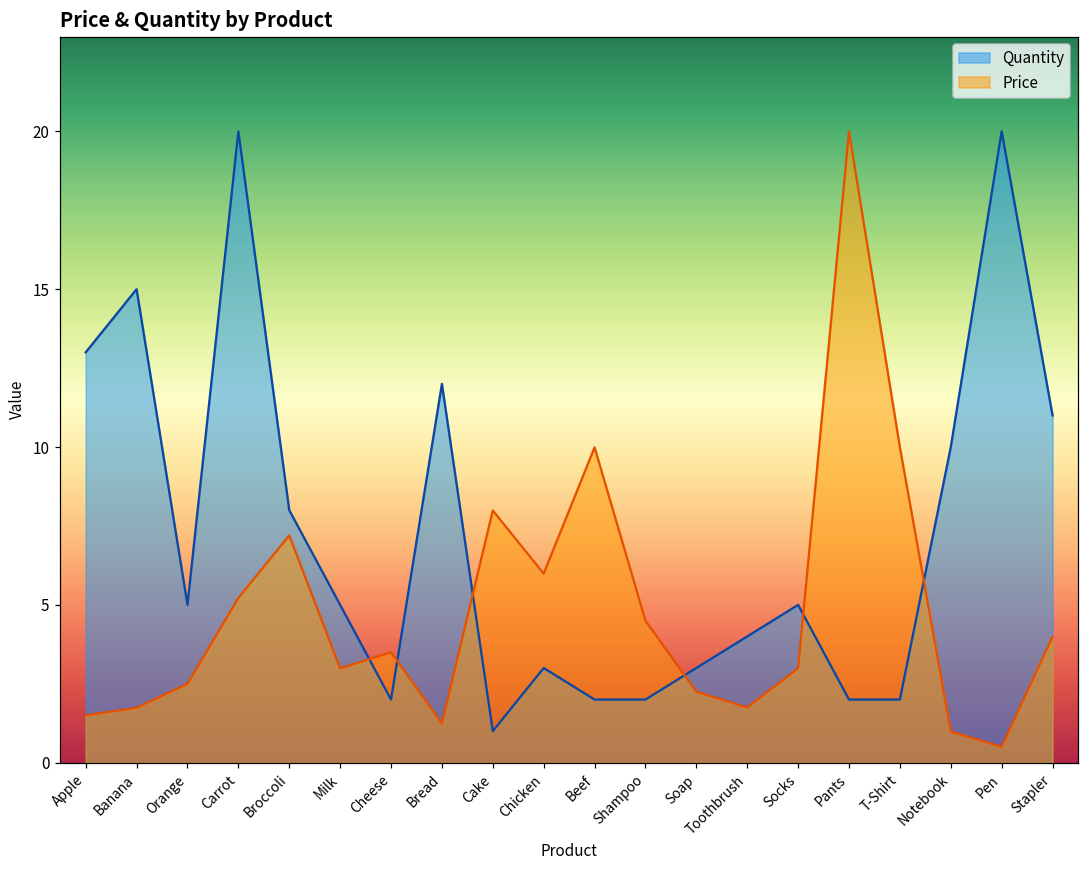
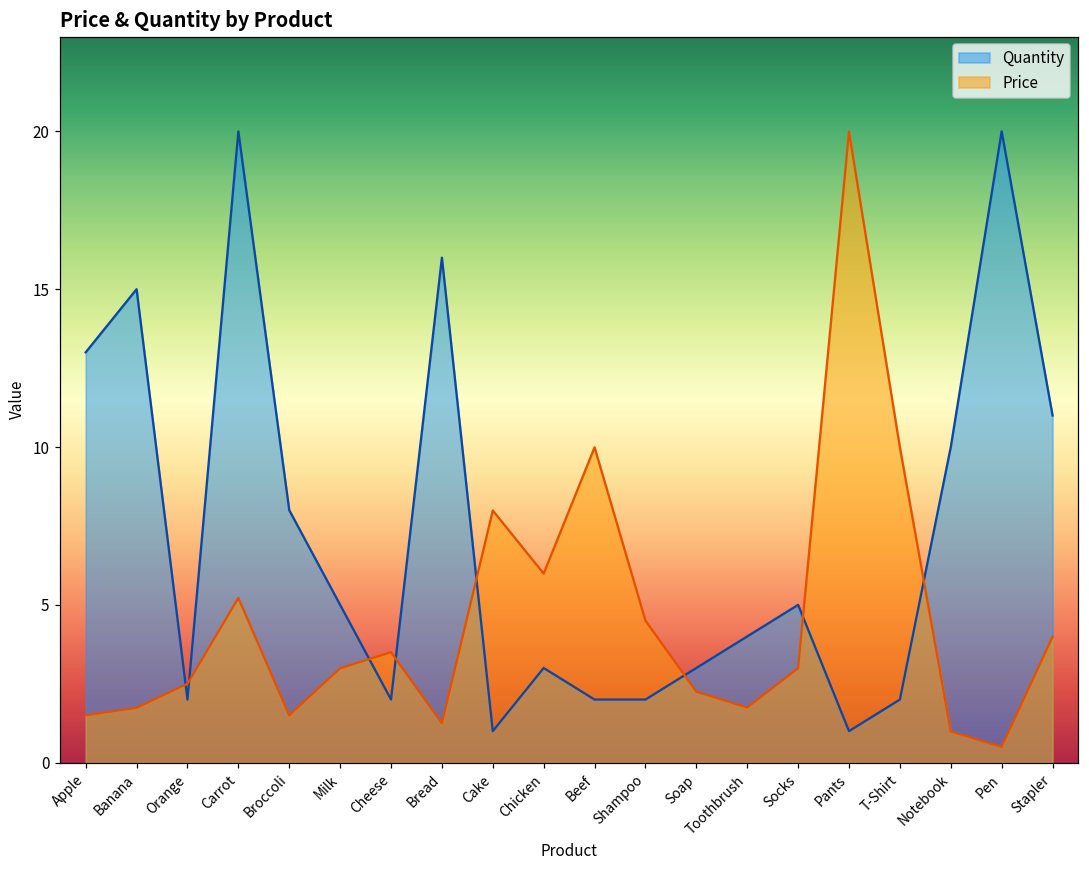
Quantity, Orange: 5 -> 2
Price, Broccoli: 7.2 -> 1.5
Quantity, Bread: 12 -> 16
Quantity, Pants: 2 -> 1
